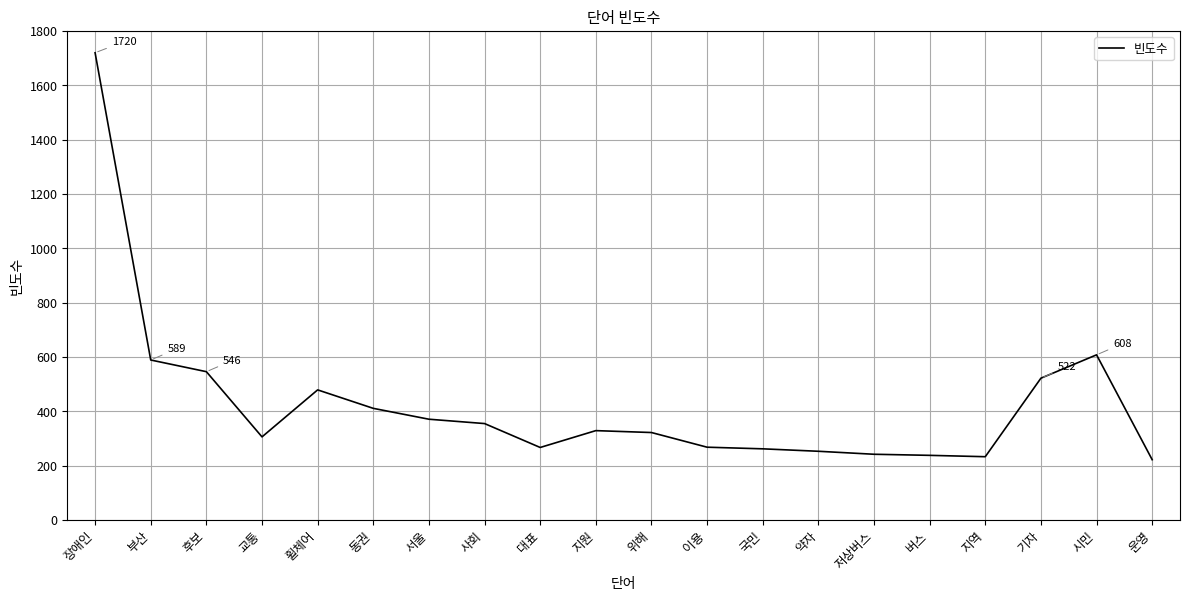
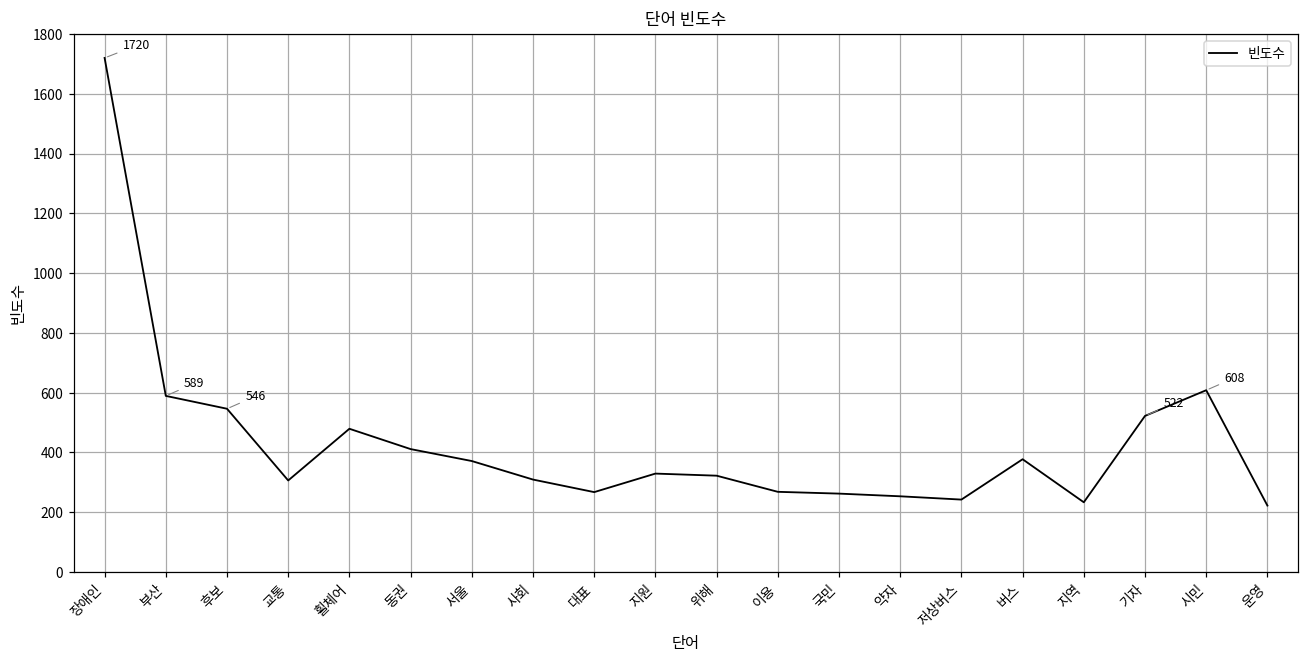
사회: 360 -> 310
버스: 240 -> 380
